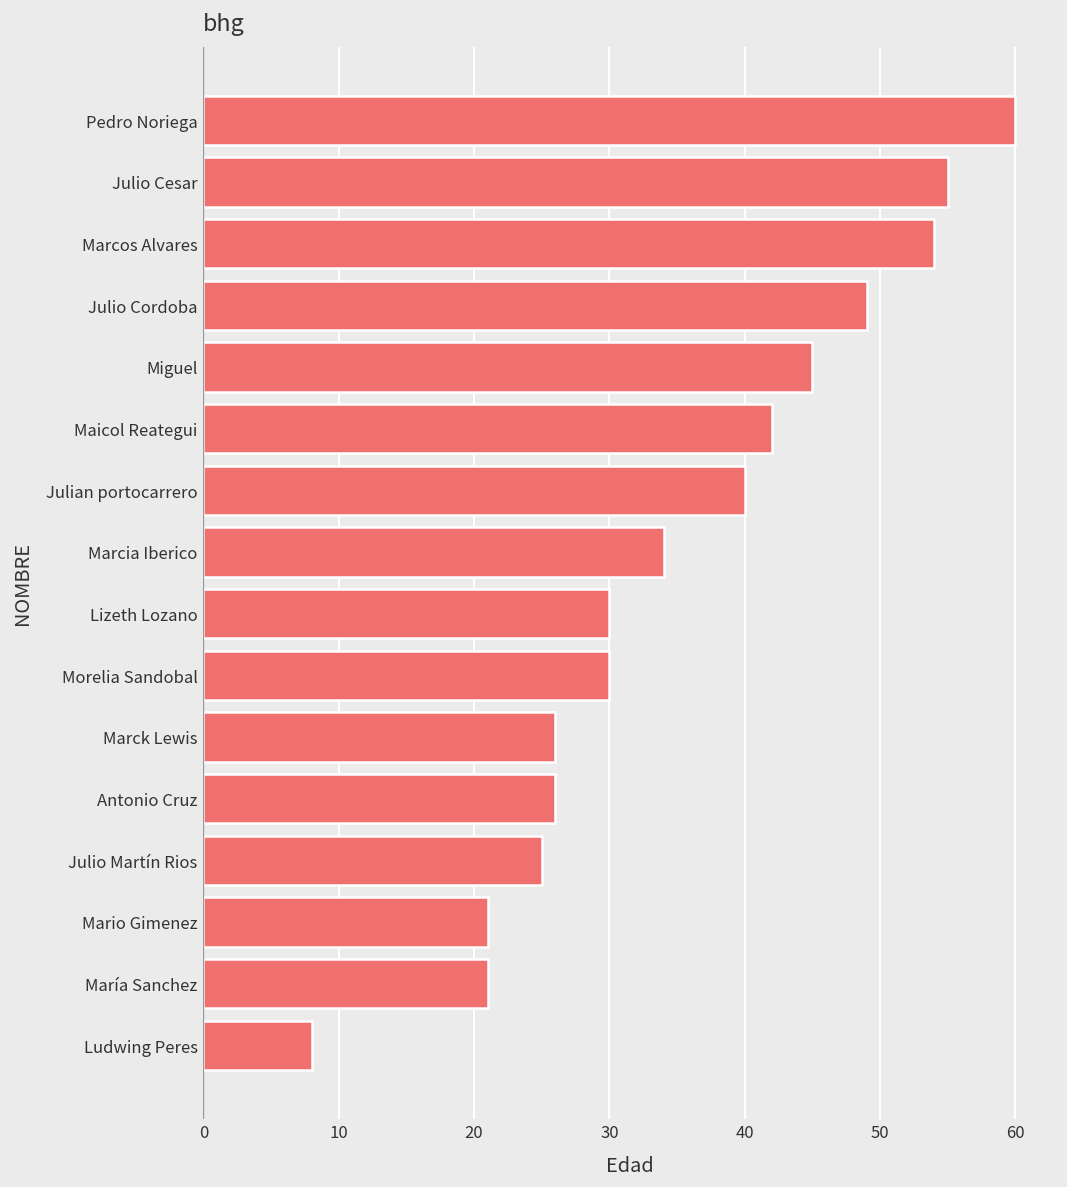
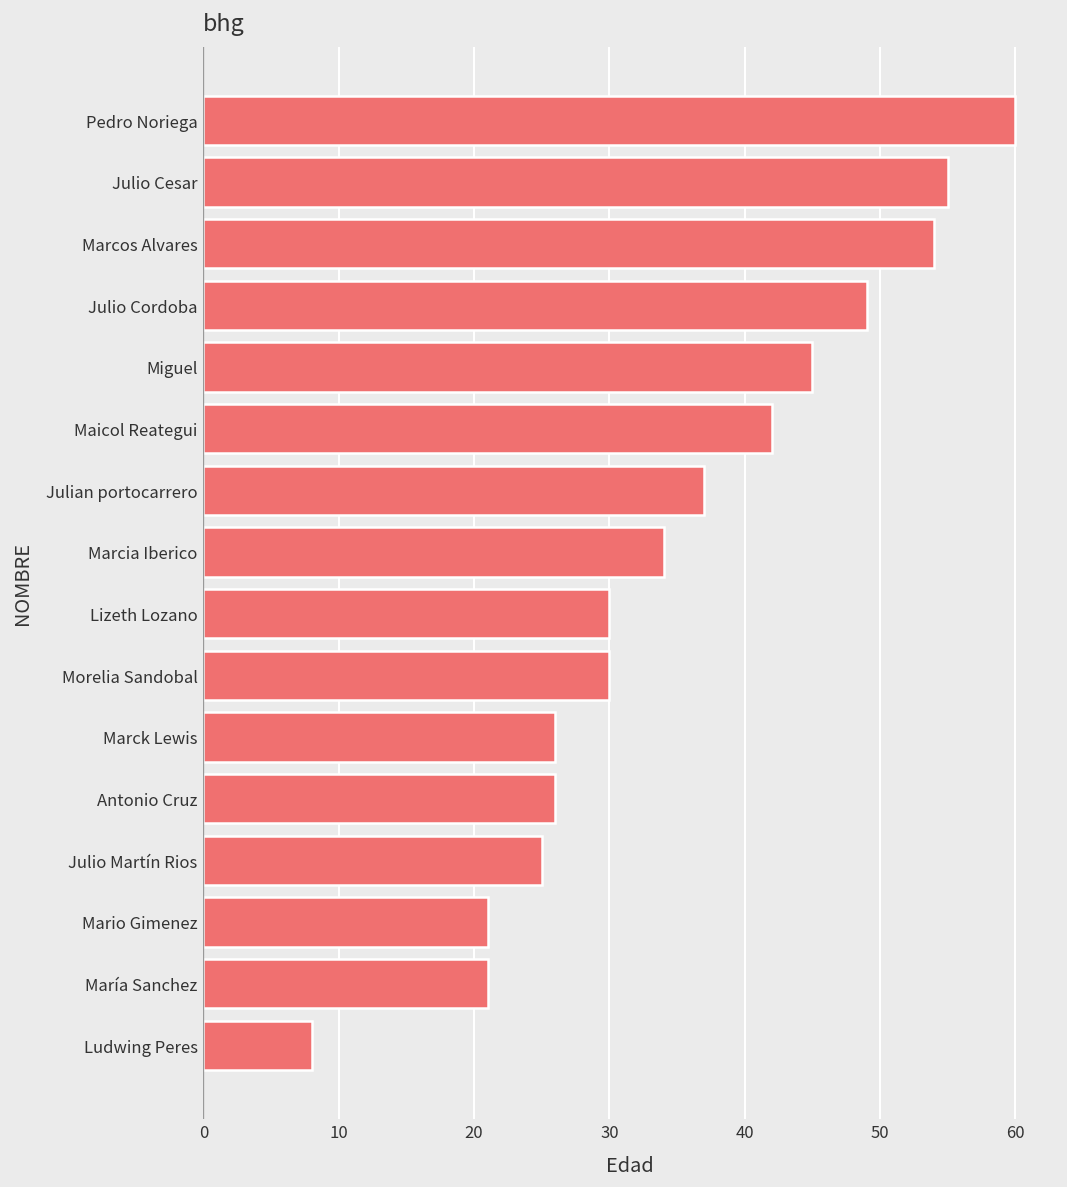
Julian portocarrero: 40 -> 37
